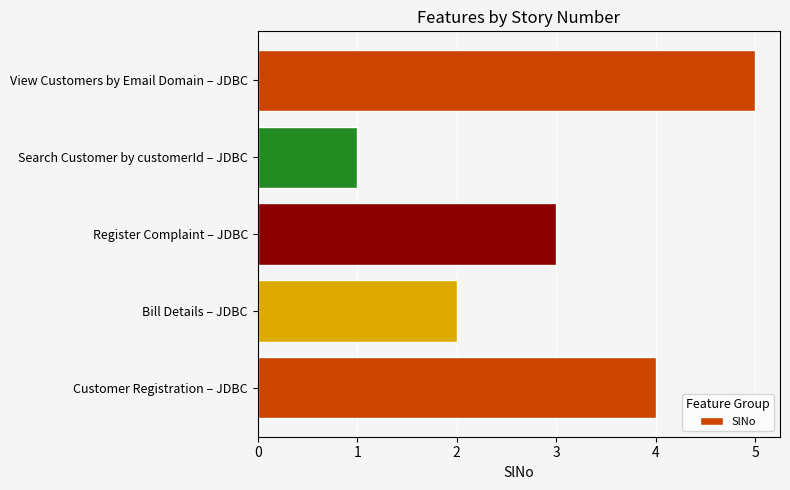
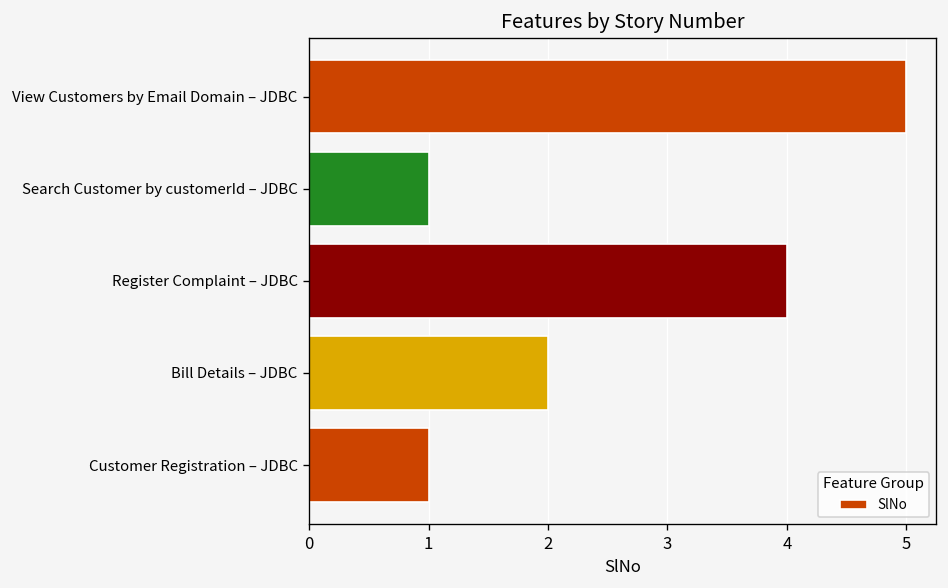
Register Complaint – JDBC: 3 -> 4
Customer Registration – JDBC: 4 -> 1
